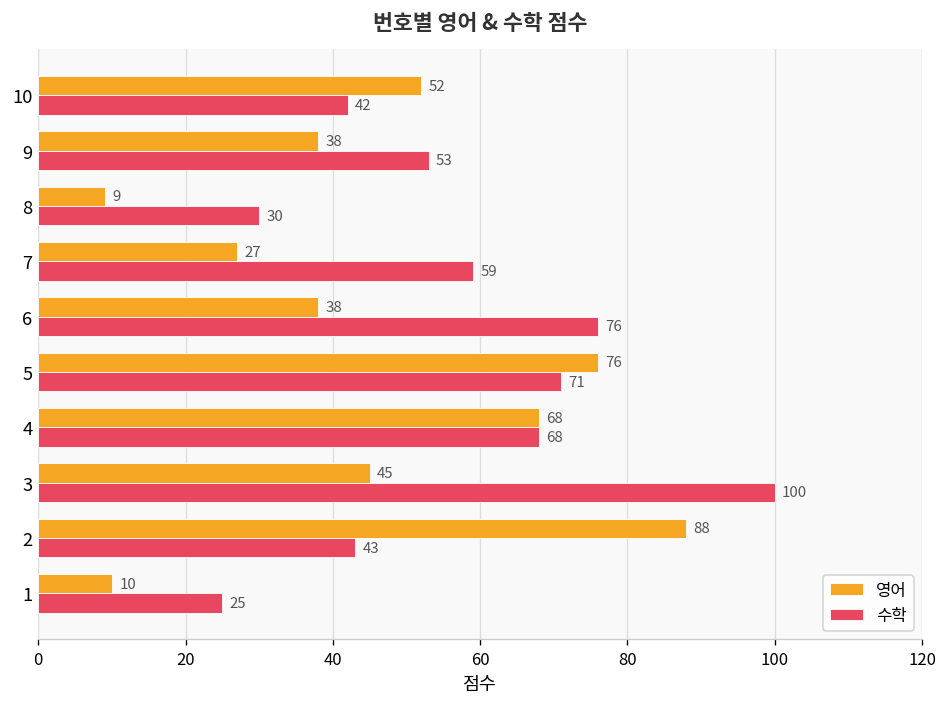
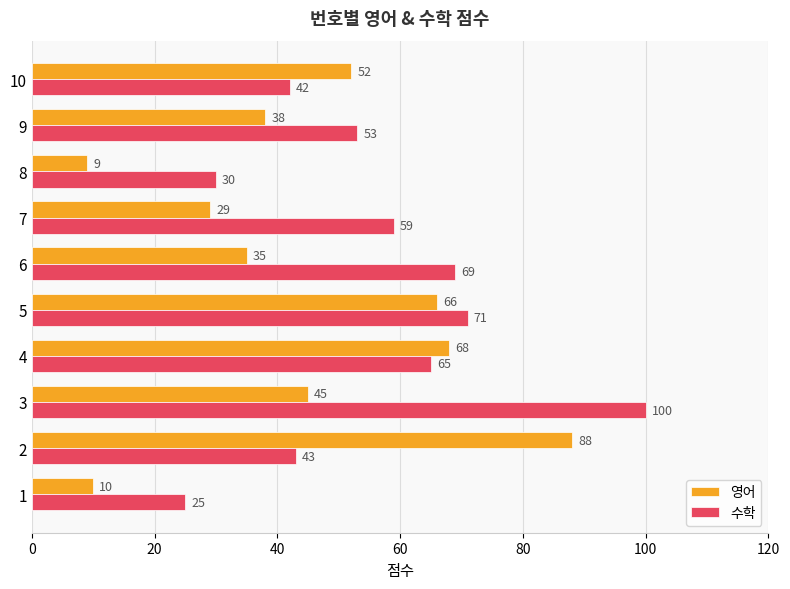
영어, 7: 27 -> 29
영어, 6: 38 -> 35
수학, 6: 76 -> 69
영어, 5: 76 -> 66
수학, 4: 68 -> 65
